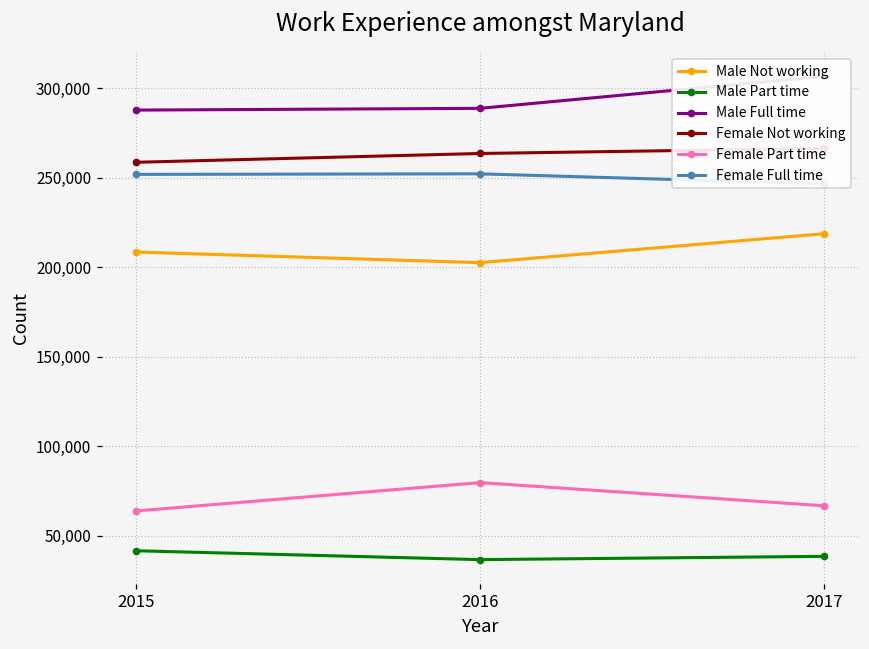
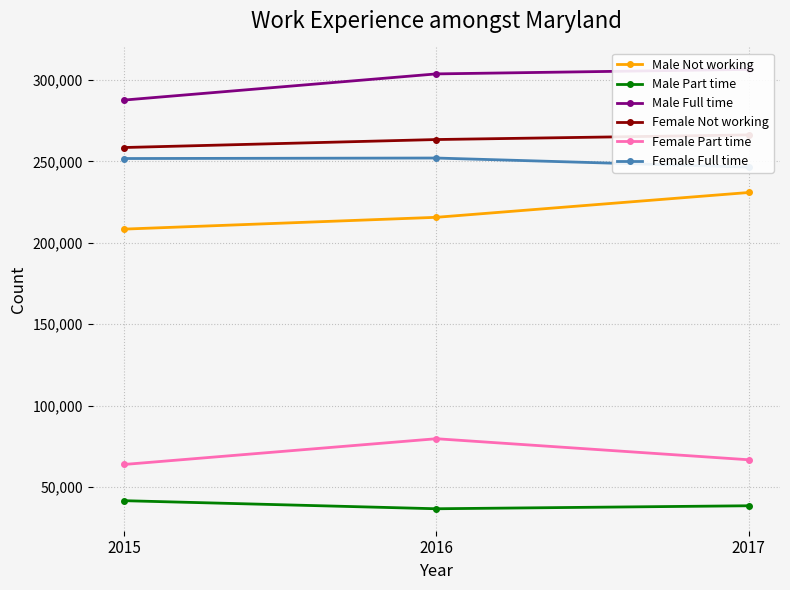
Male Not working, 2016: 202,000 -> 216,000
Male Full time, 2016: 289,000 -> 304,000
Male Not working, 2017: 219,000 -> 231,000
